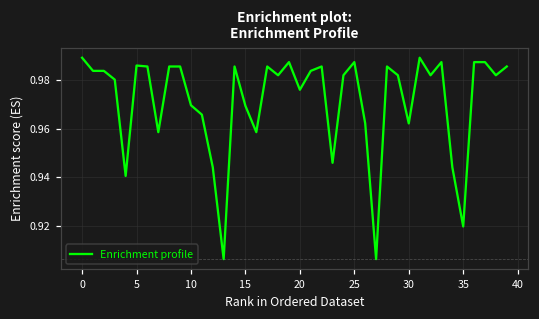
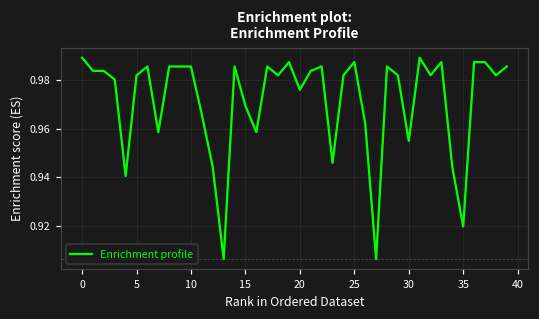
5: 0.986 -> 0.982
10: 0.970 -> 0.986
30: 0.962 -> 0.955
